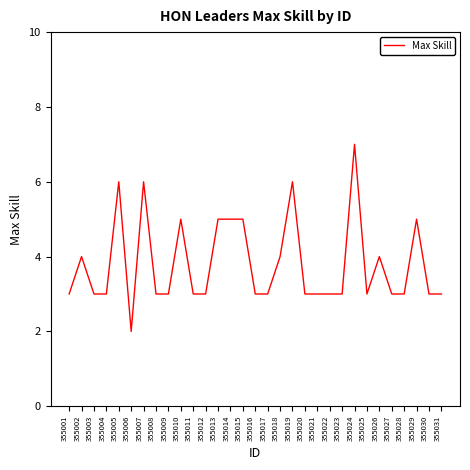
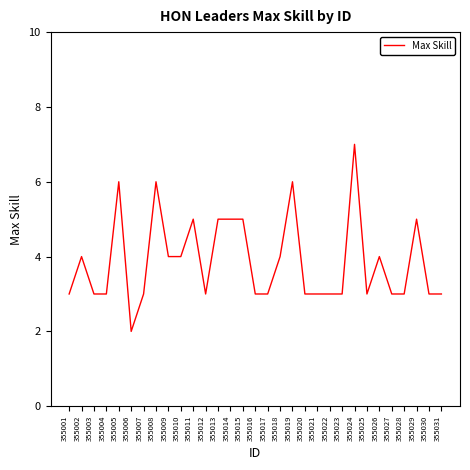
355007: 6 -> 3
355008: 3 -> 6
355009: 3 -> 4
355010: 5 -> 4
355011: 3 -> 5
